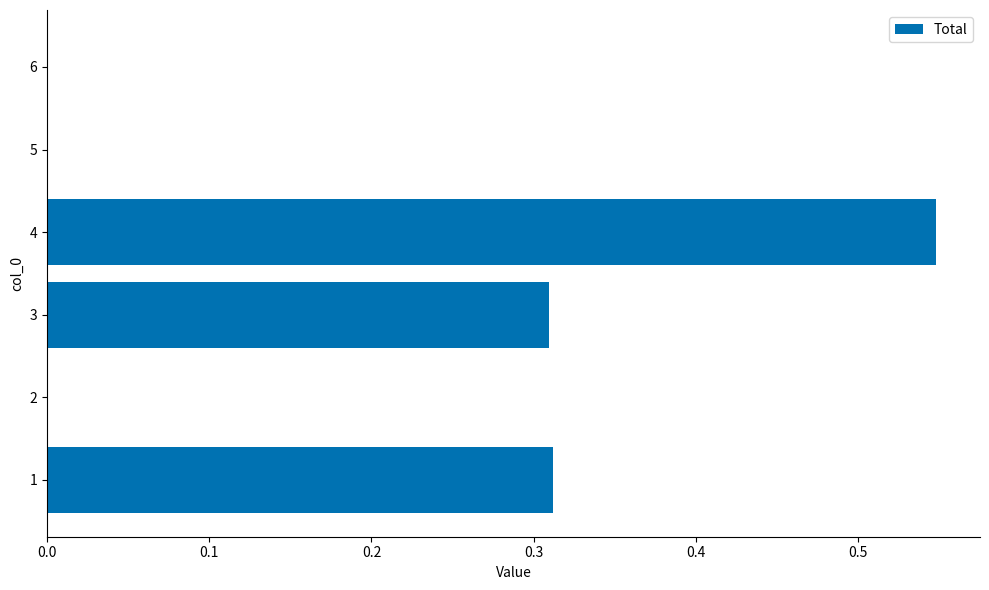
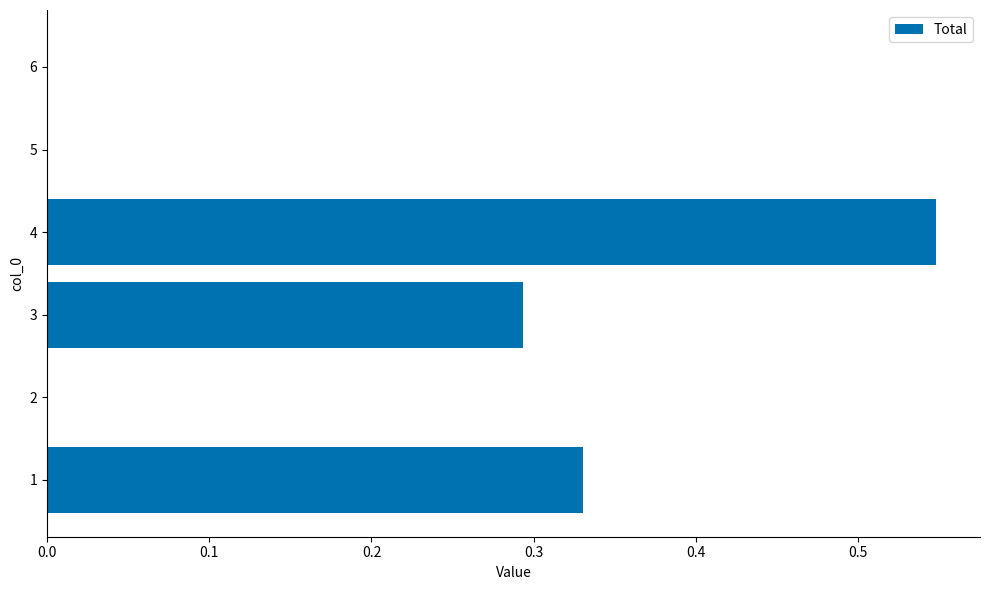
3: 0.309 -> 0.293
1: 0.312 -> 0.330
